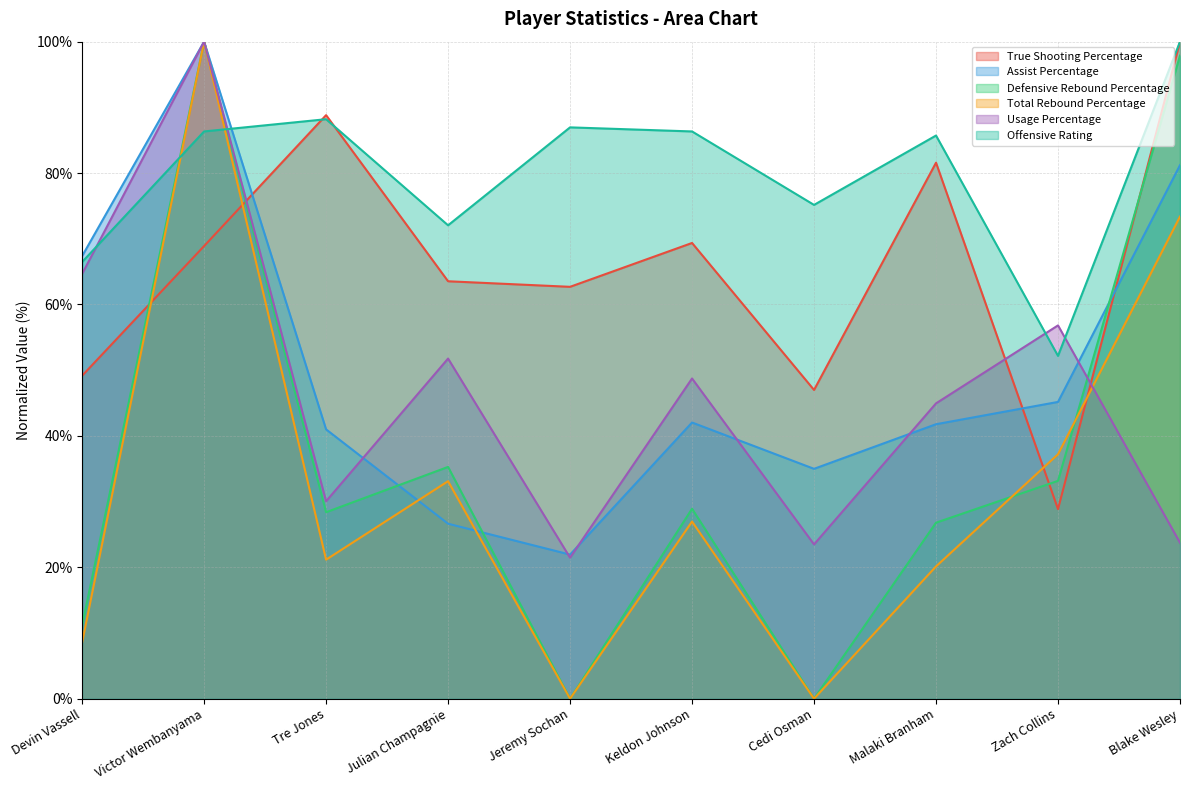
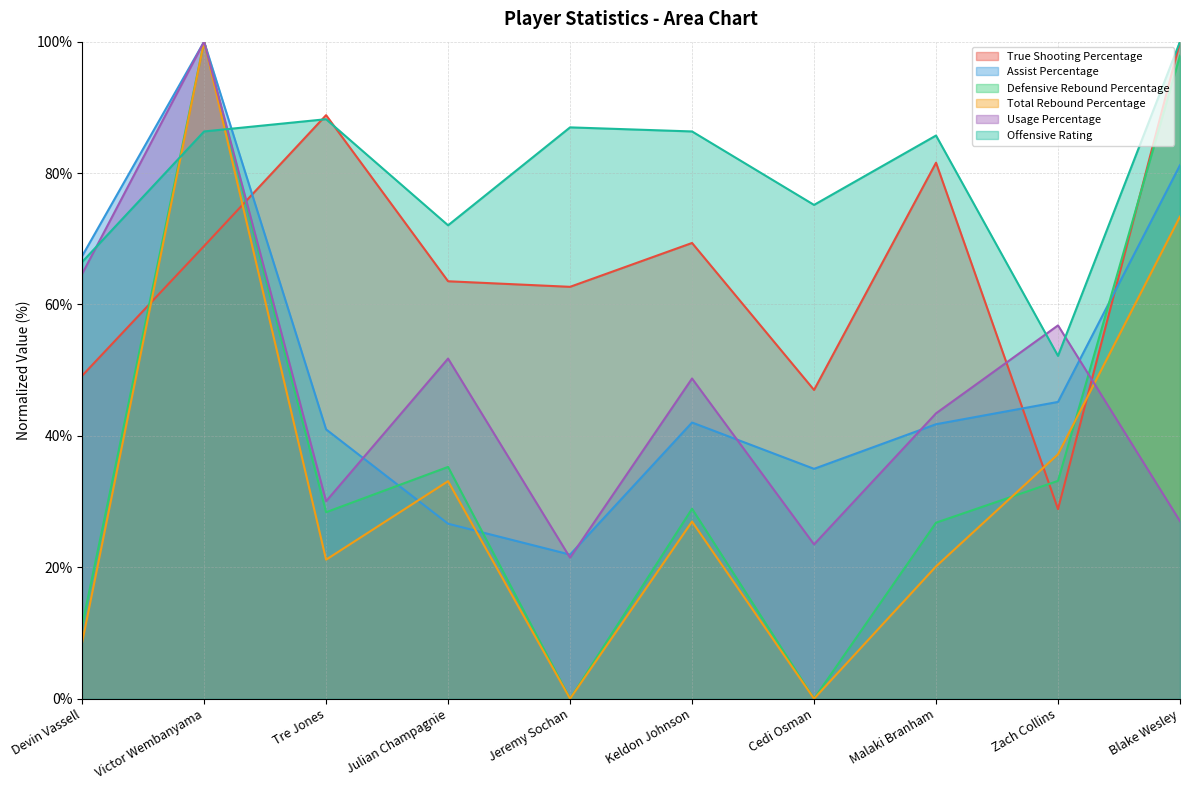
Usage Percentage, Malaki Branham: 45% -> 43%
Usage Percentage, Blake Wesley: 24% -> 27%
